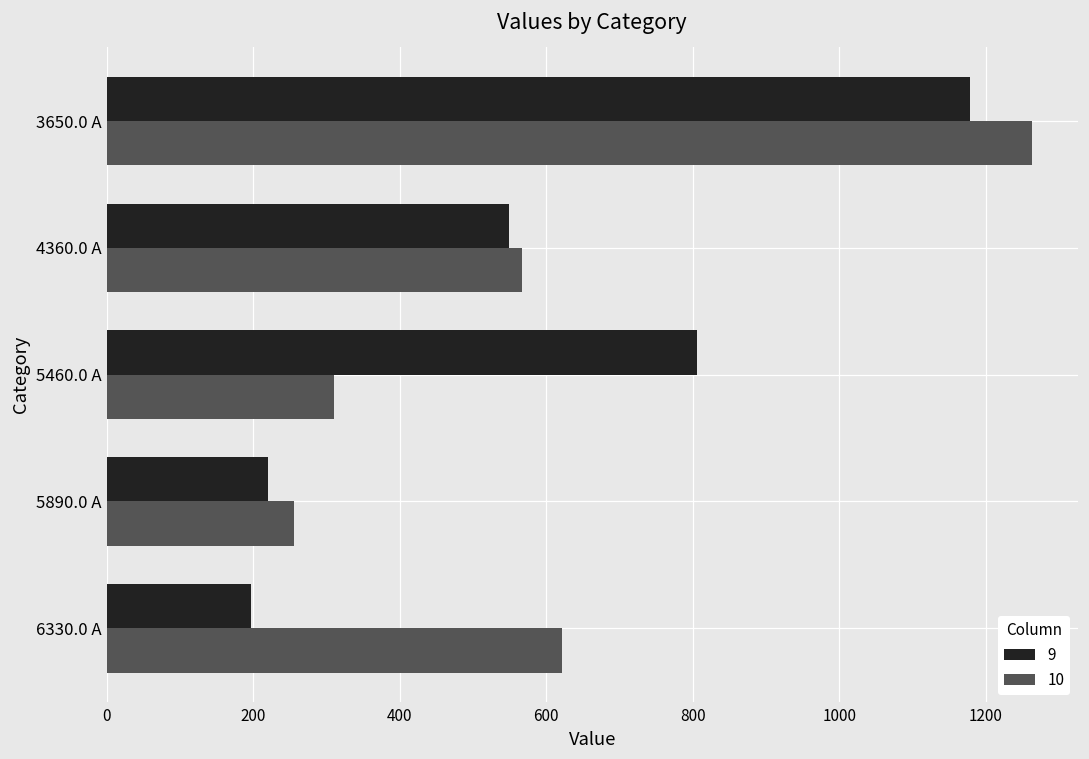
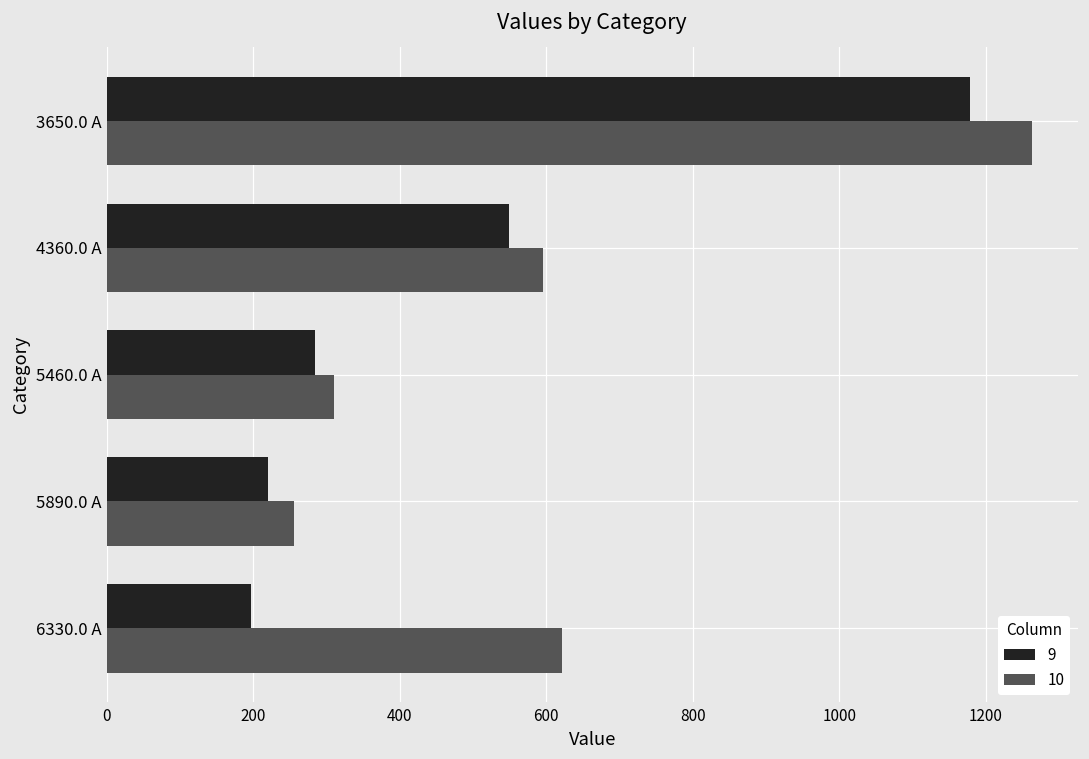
10, 4360.0 A: 570 -> 600
9, 5460.0 A: 810 -> 280
